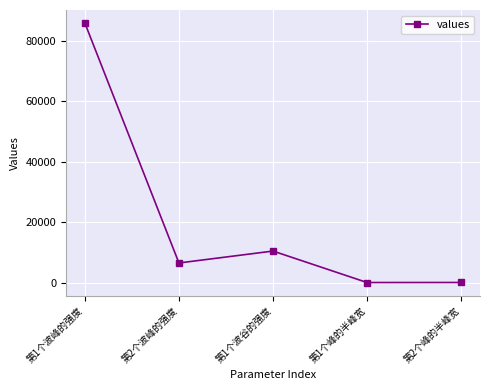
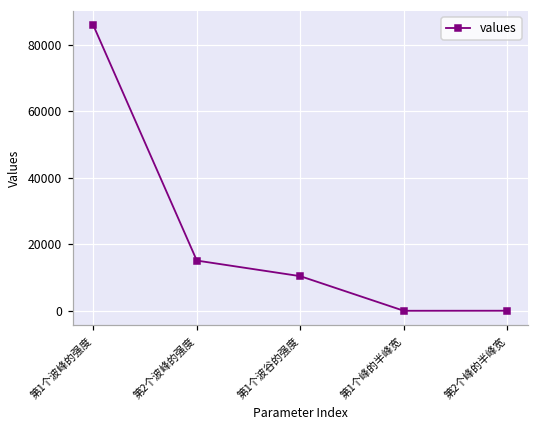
第2个波峰的强度: 6000 -> 15000
